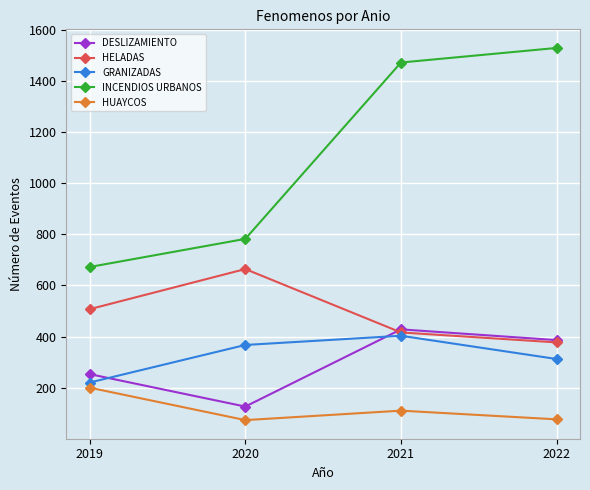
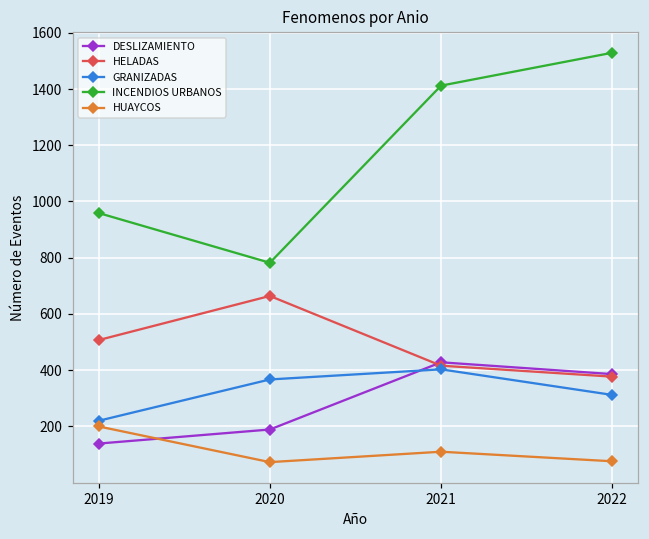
DESLIZAMIENTO, 2019: 250 -> 140
INCENDIOS URBANOS, 2019: 670 -> 960
DESLIZAMIENTO, 2020: 130 -> 190
INCENDIOS URBANOS, 2021: 1470 -> 1410
